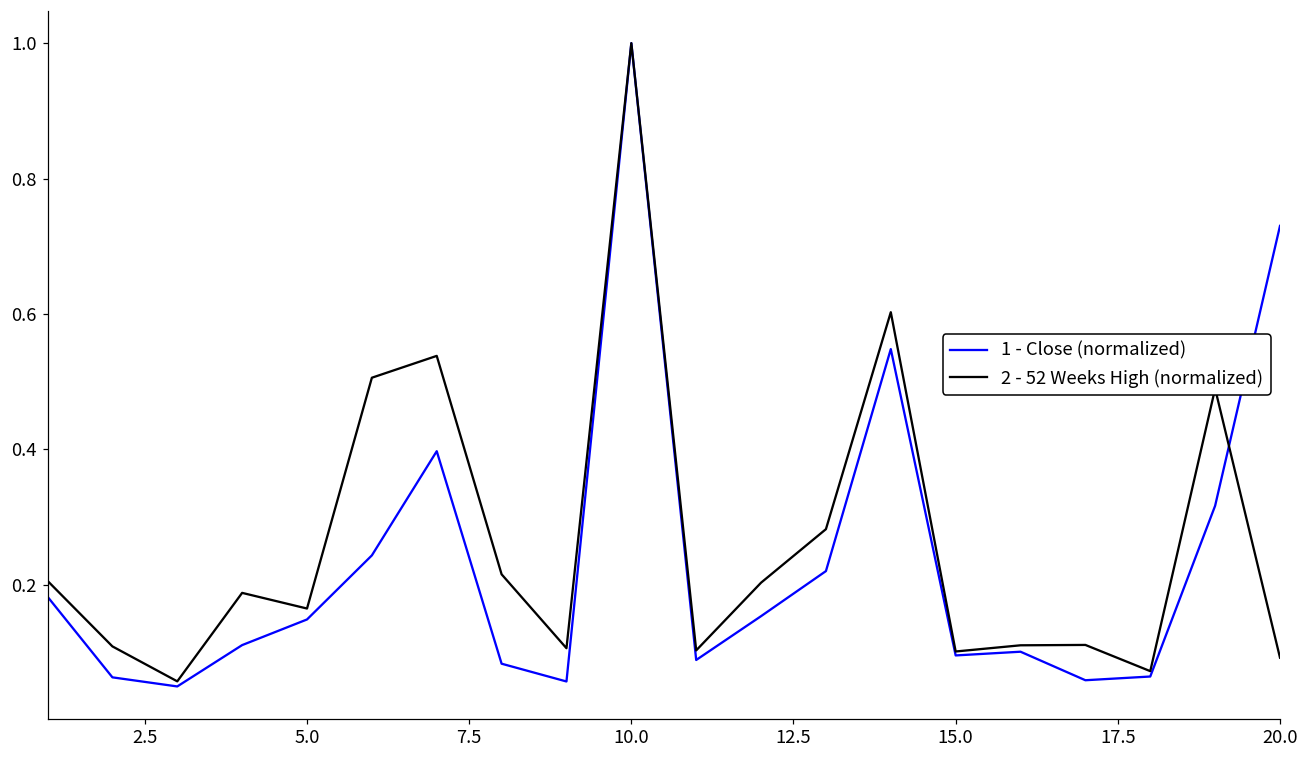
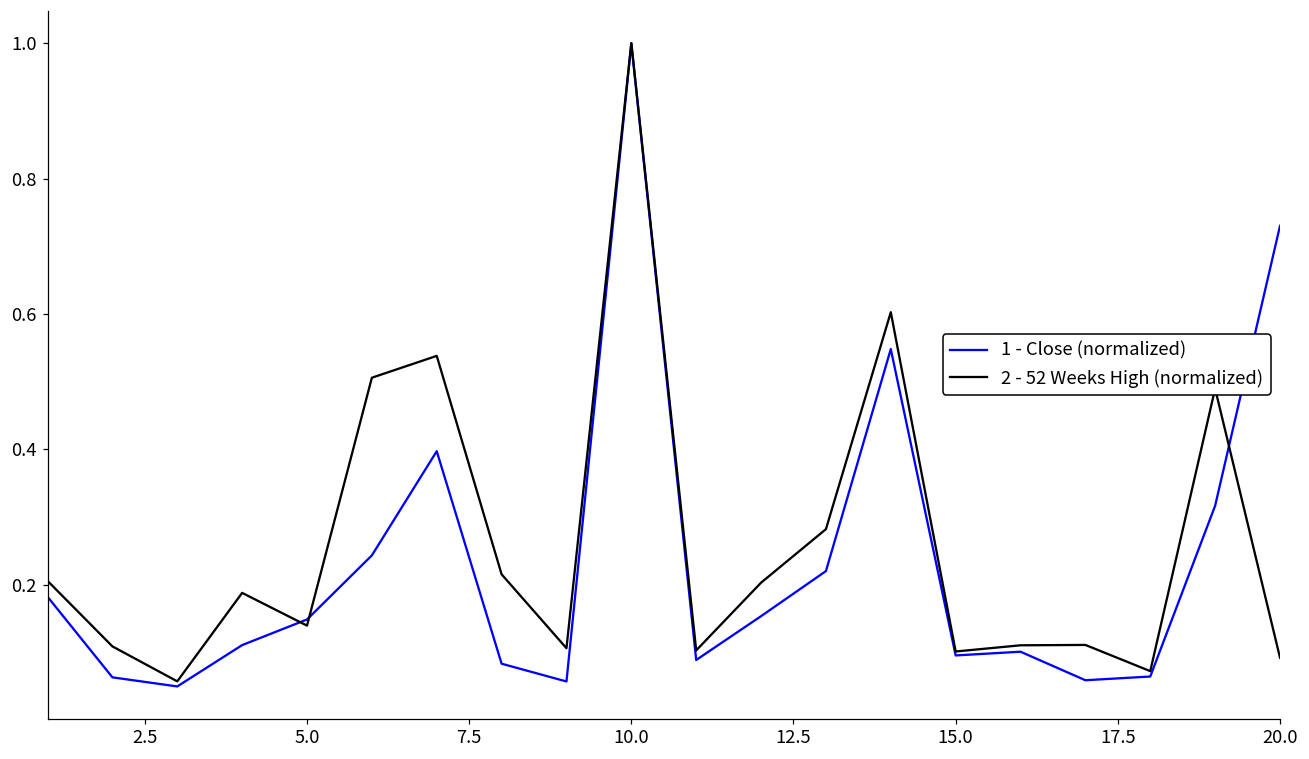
2 - 52 Weeks High (normalized), 5.0: 0.16 -> 0.14
